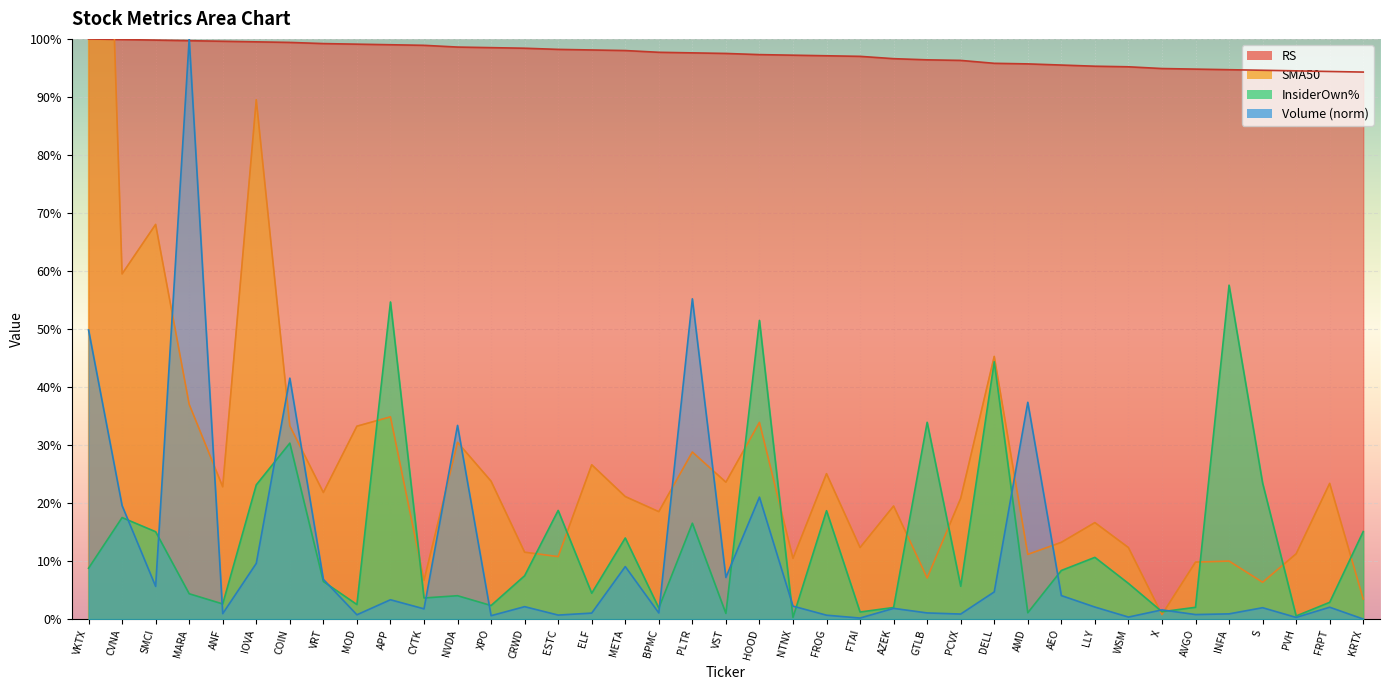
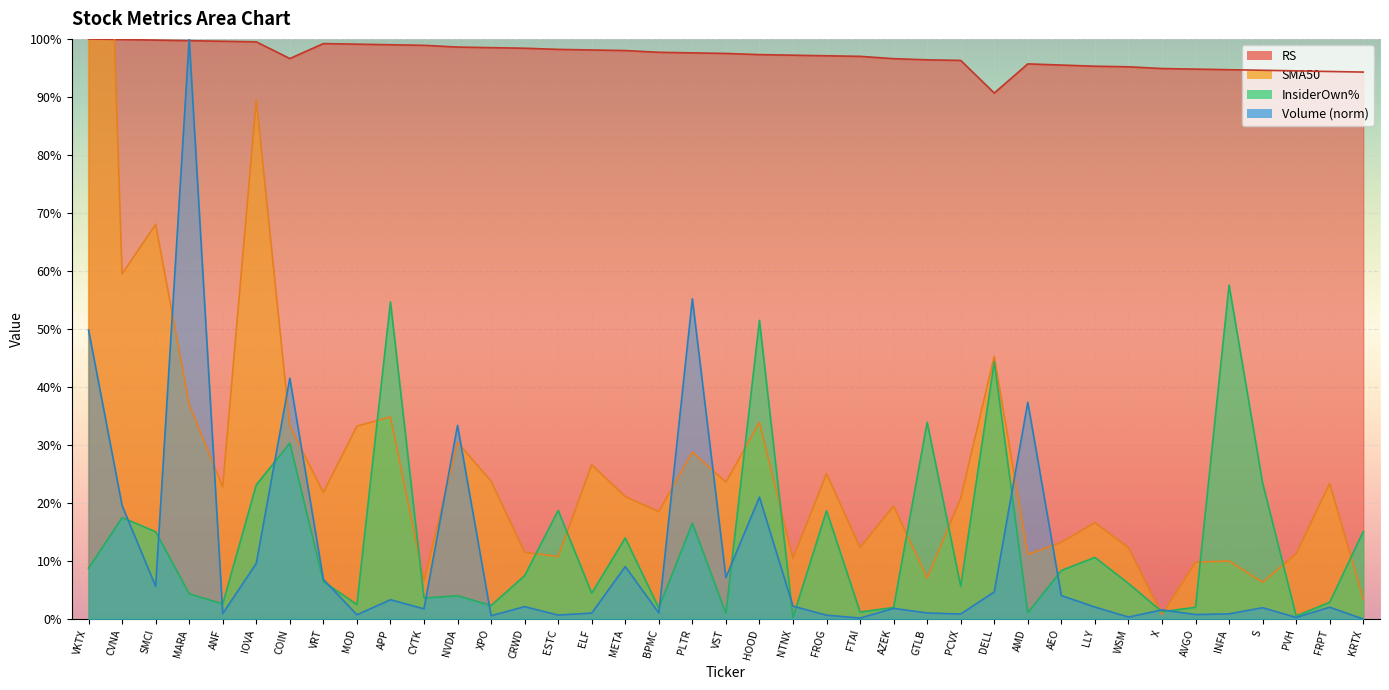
RS, COIN: 99% -> 97%
RS, DELL: 96% -> 91%
